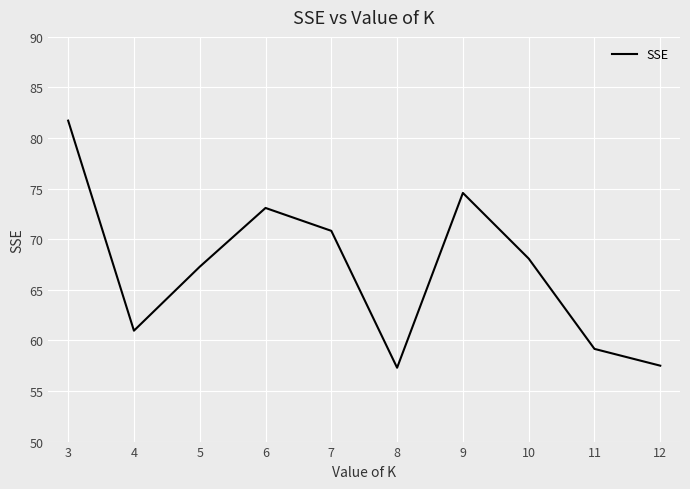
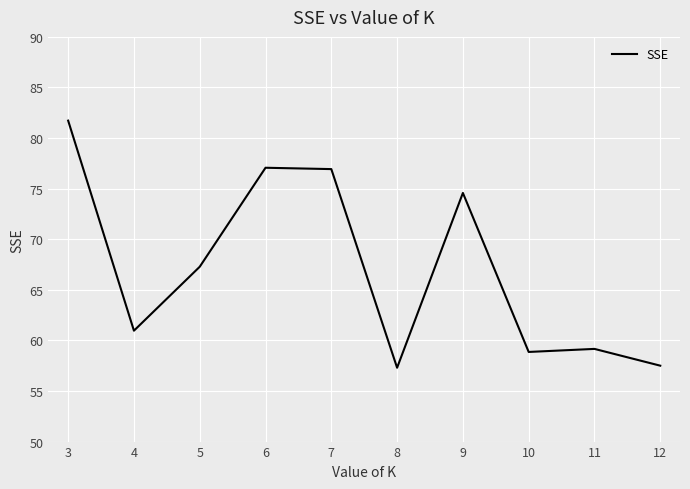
6: 73.1 -> 77.1
7: 70.8 -> 76.9
10: 68.1 -> 58.9
